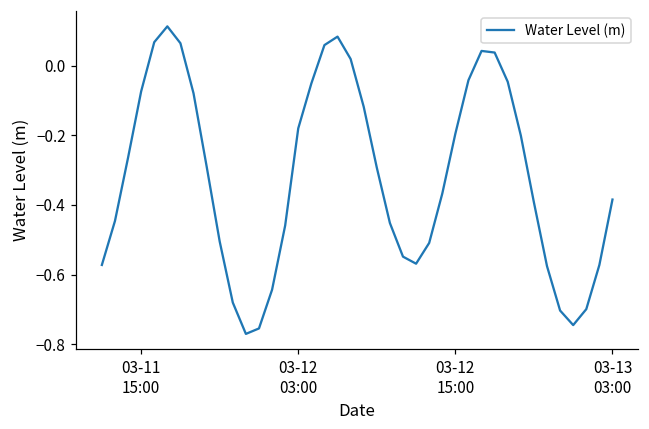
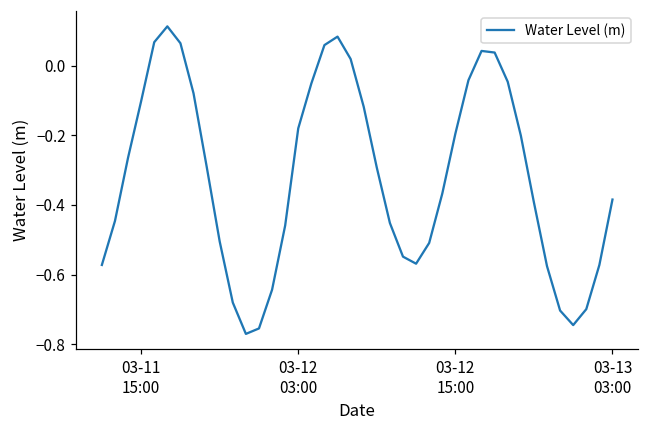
03-11 15:00: -0.07 -> -0.10
